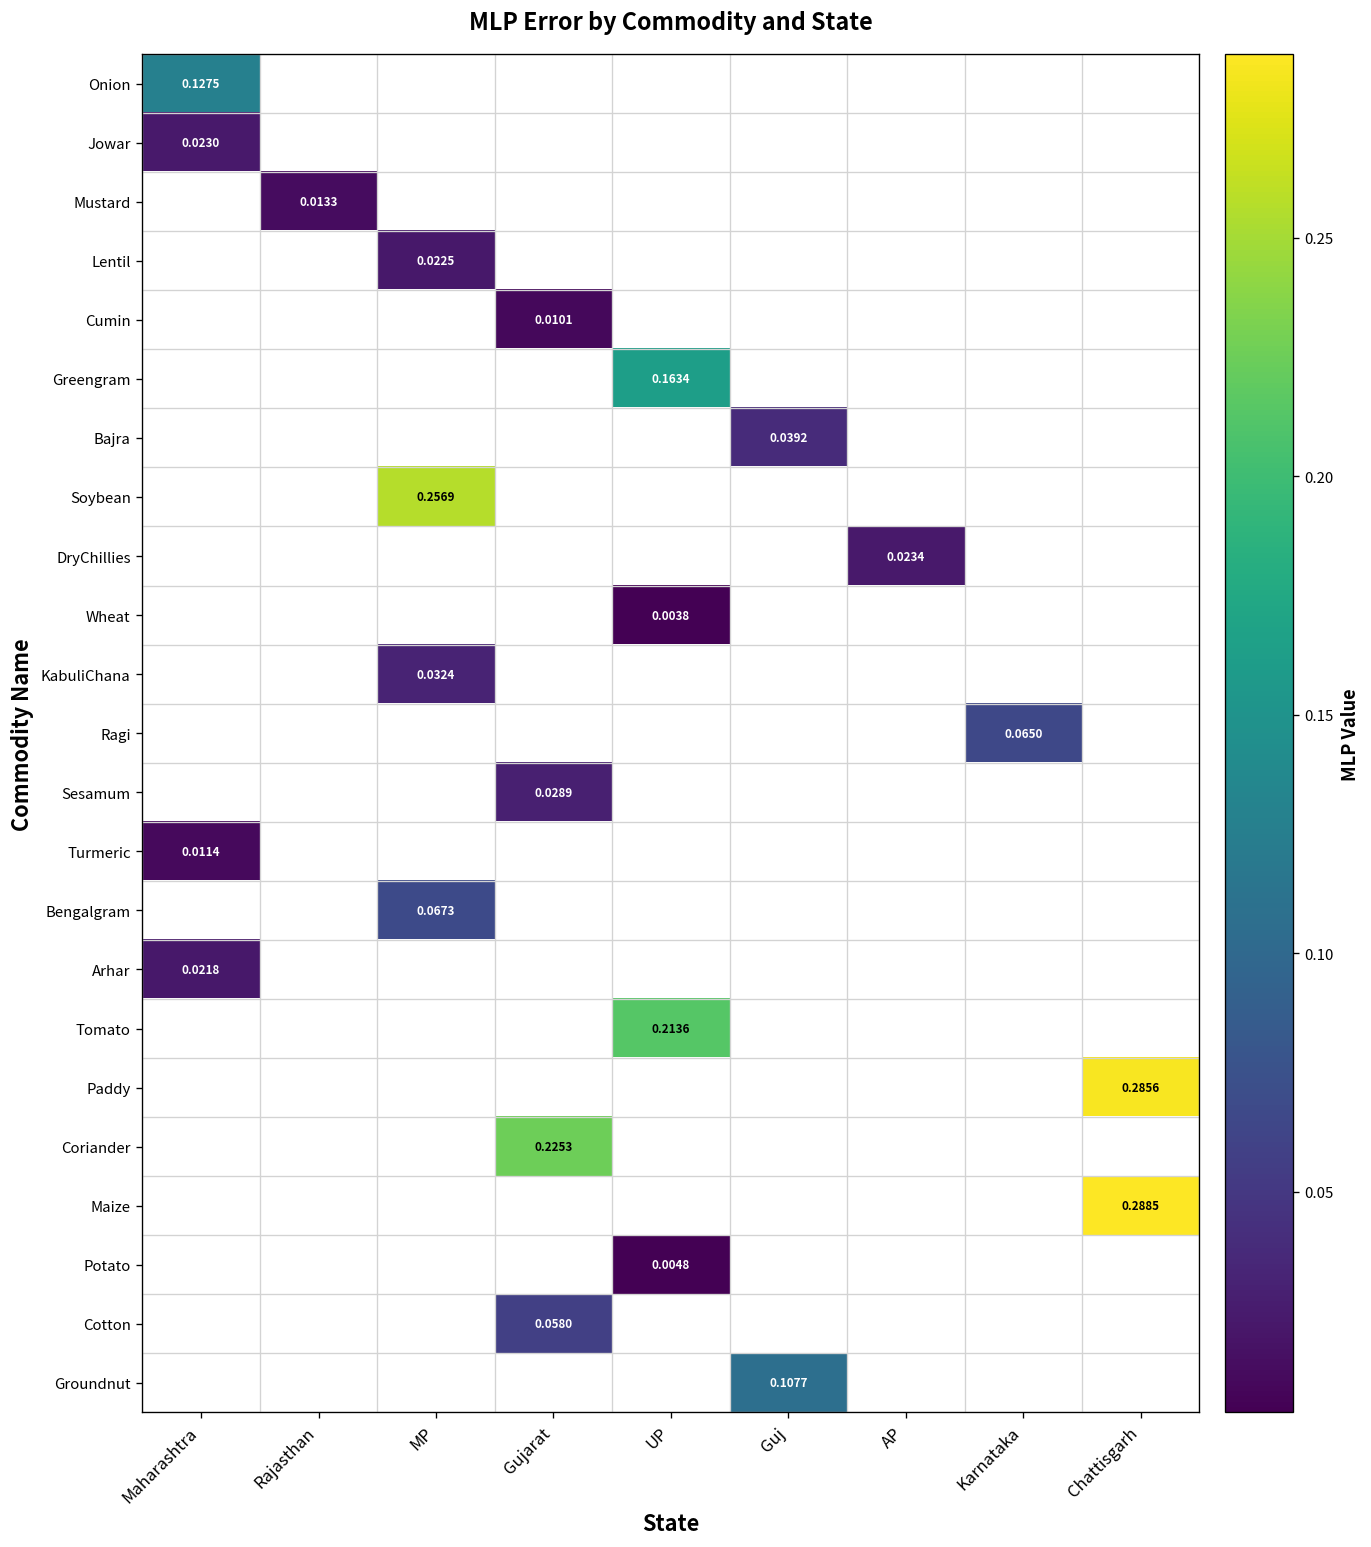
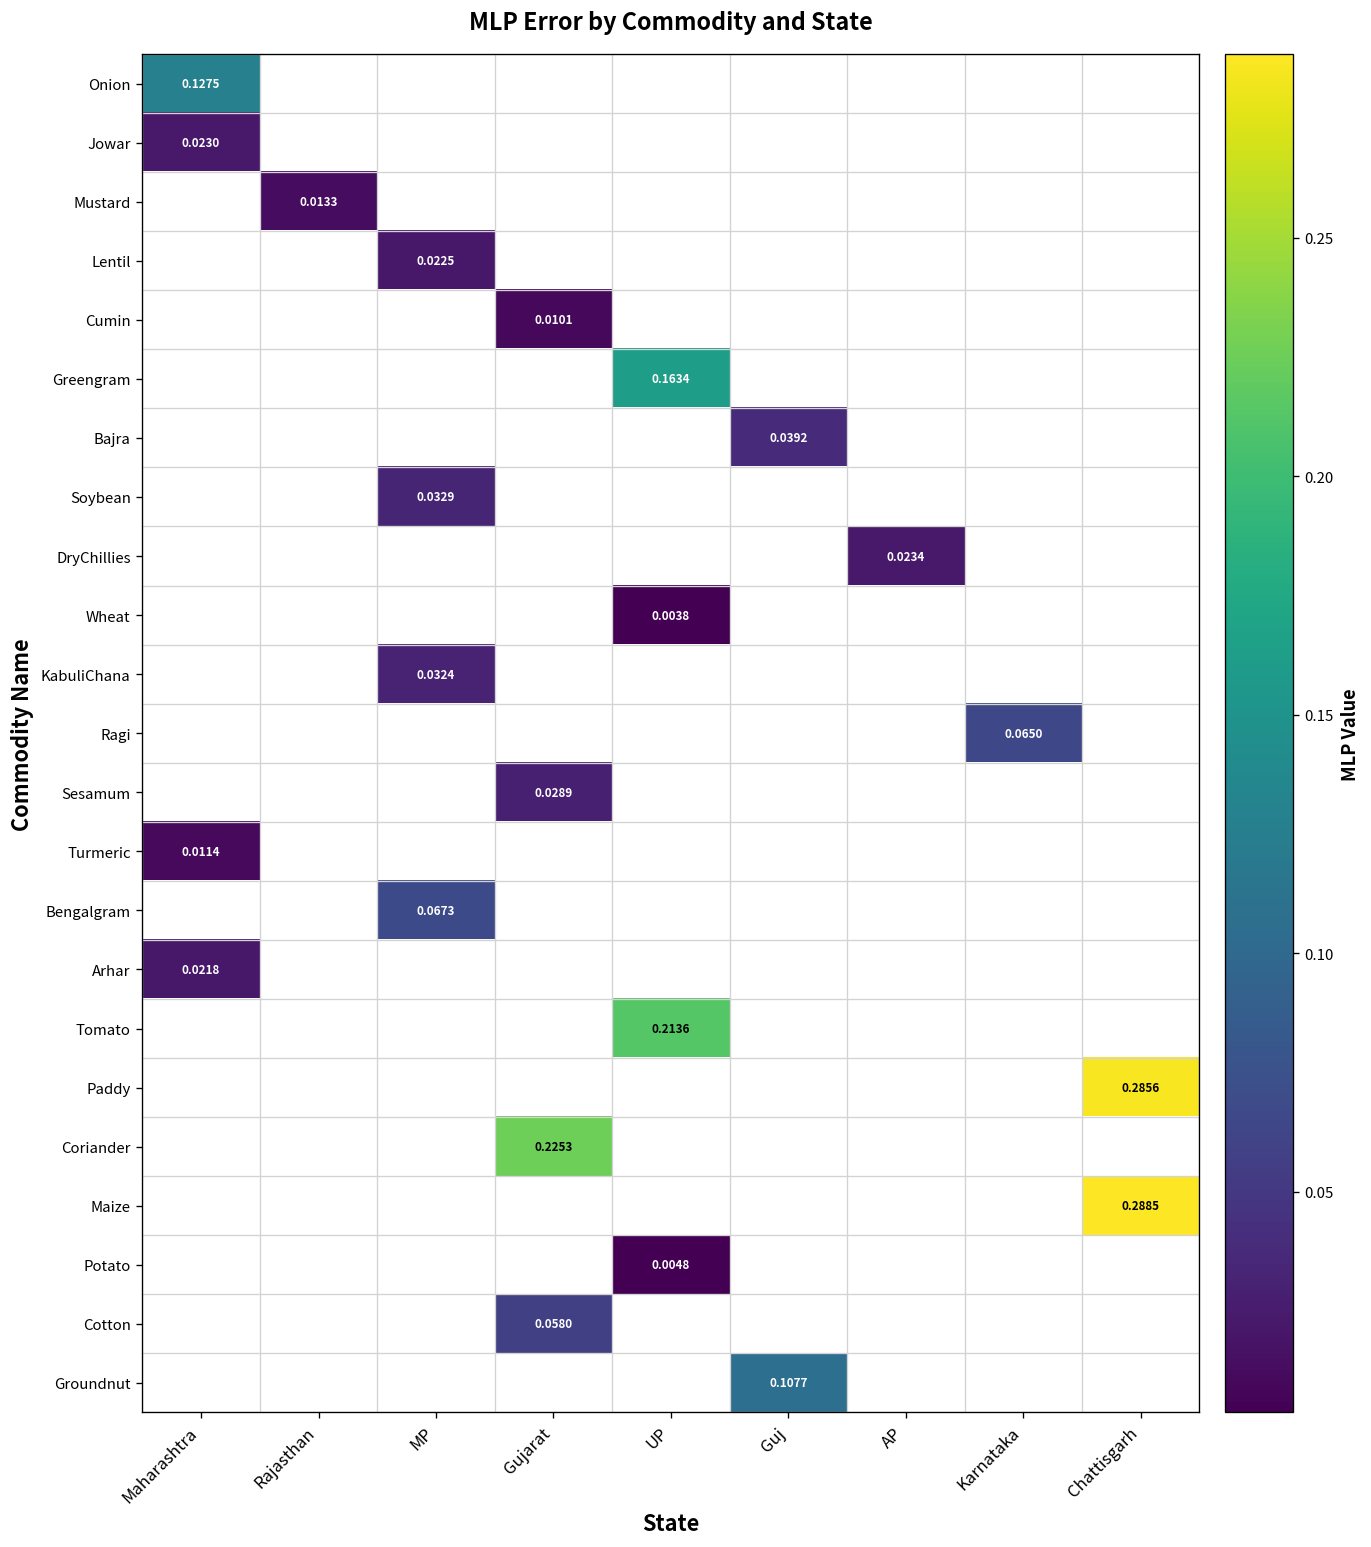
Soybean, MP: 0.2569 -> 0.0329
